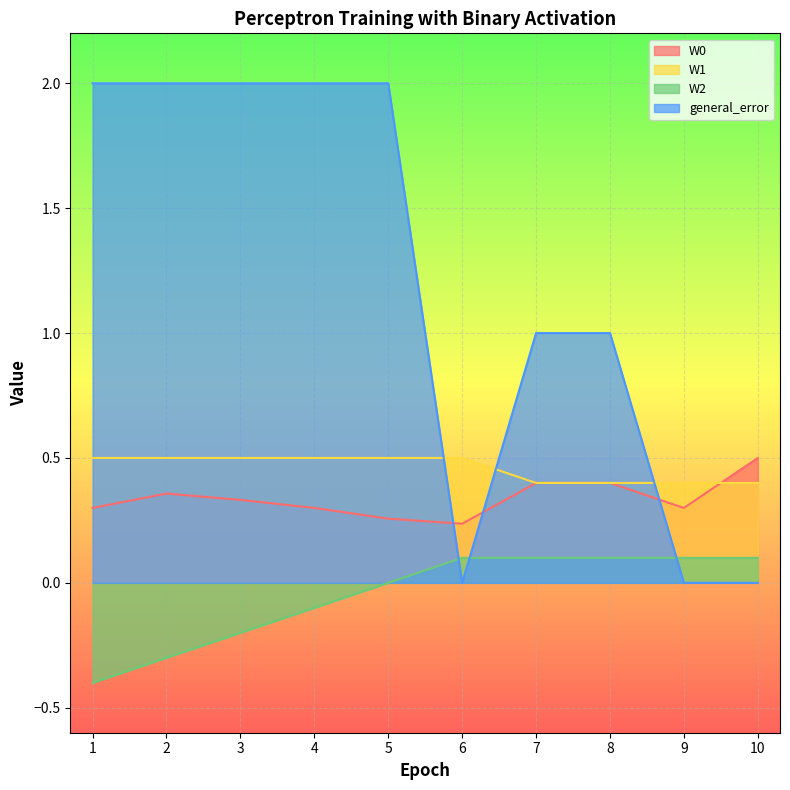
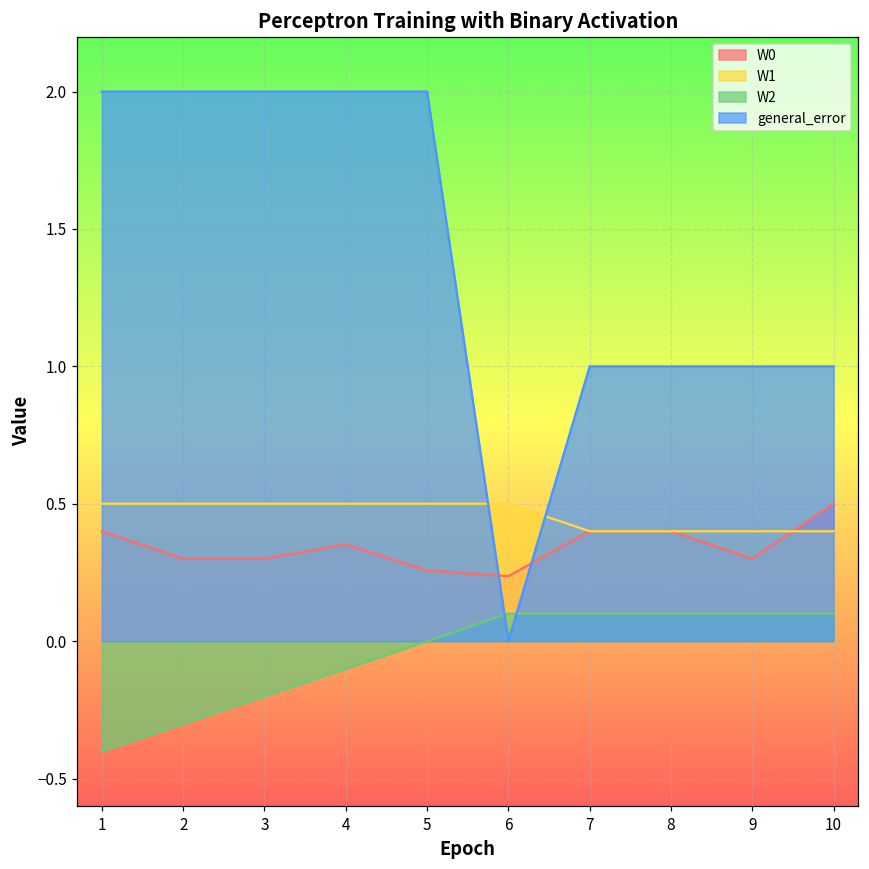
W0, 1: 0.3 -> 0.4
W0, 2: 0.36 -> 0.30
W0, 3: 0.33 -> 0.30
W0, 4: 0.30 -> 0.35
general_error, 9: 0 -> 1
general_error, 10: 0 -> 1
